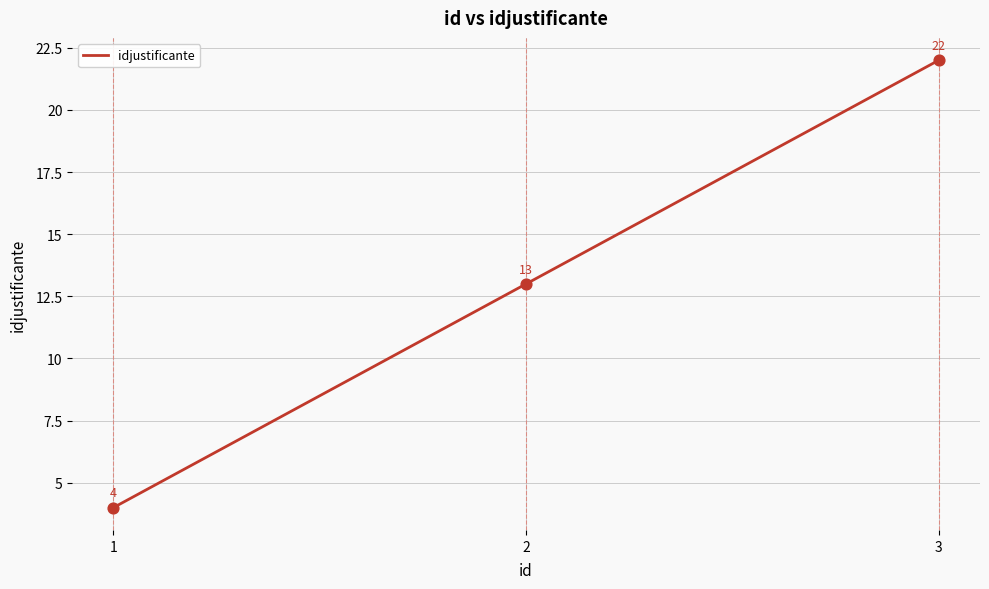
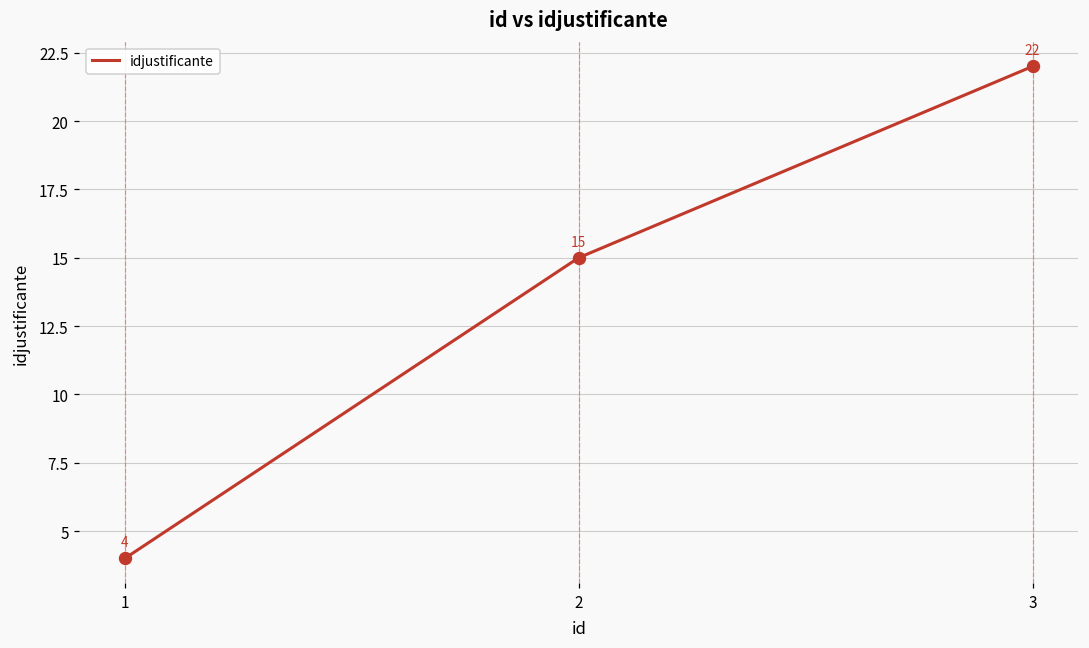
2: 13 -> 15
